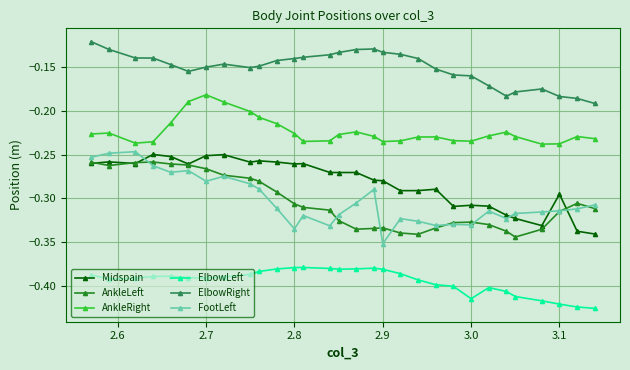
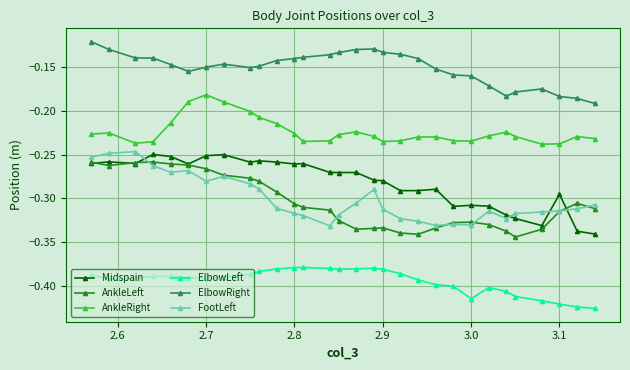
FootLeft, 2.8: -0.33 -> -0.32
FootLeft, 2.9: -0.35 -> -0.31
